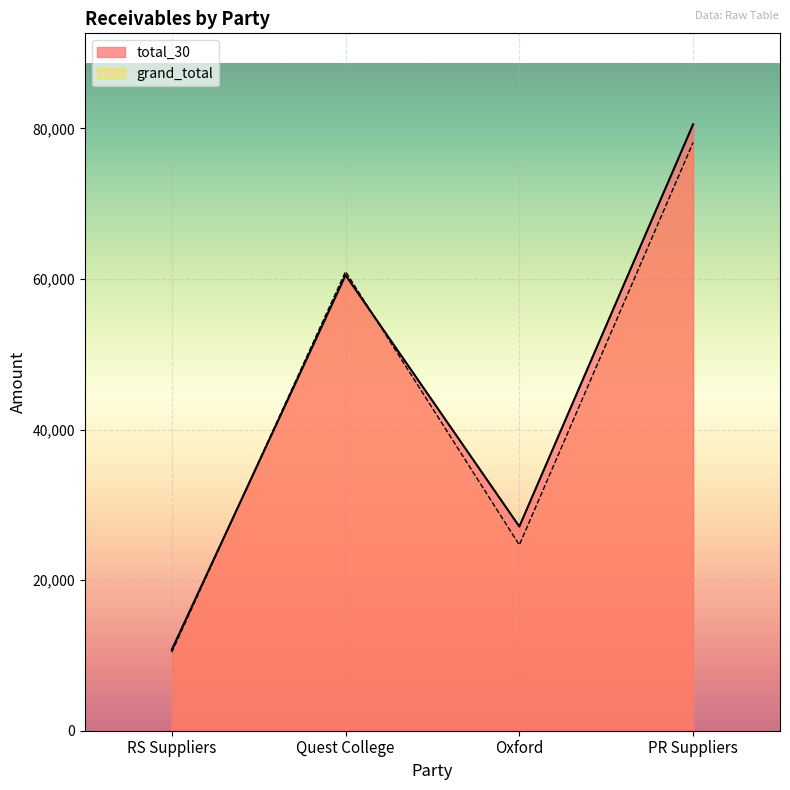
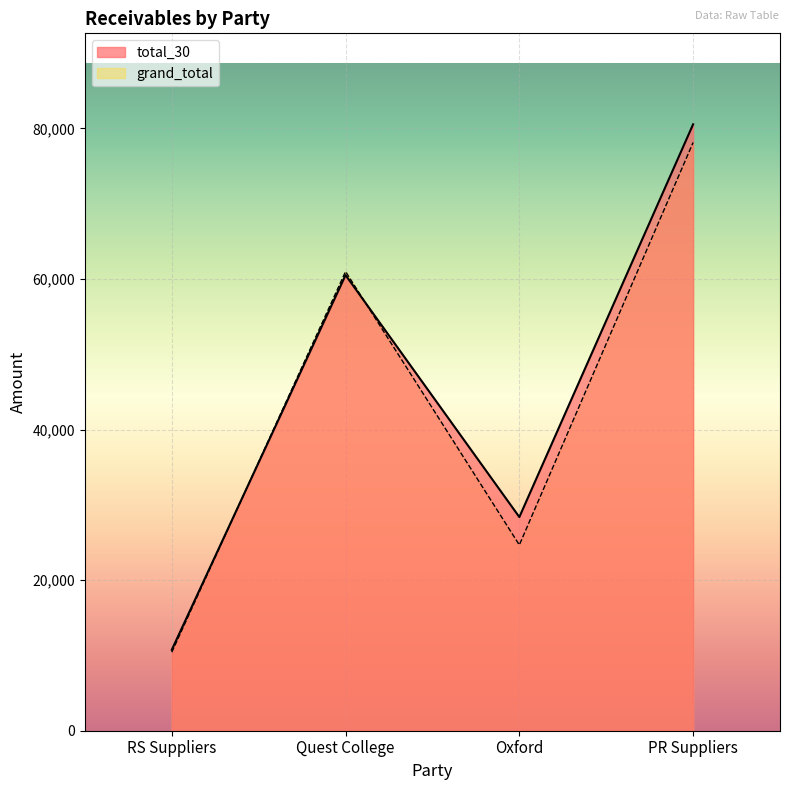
total_30, Oxford: 27,000 -> 28,000
